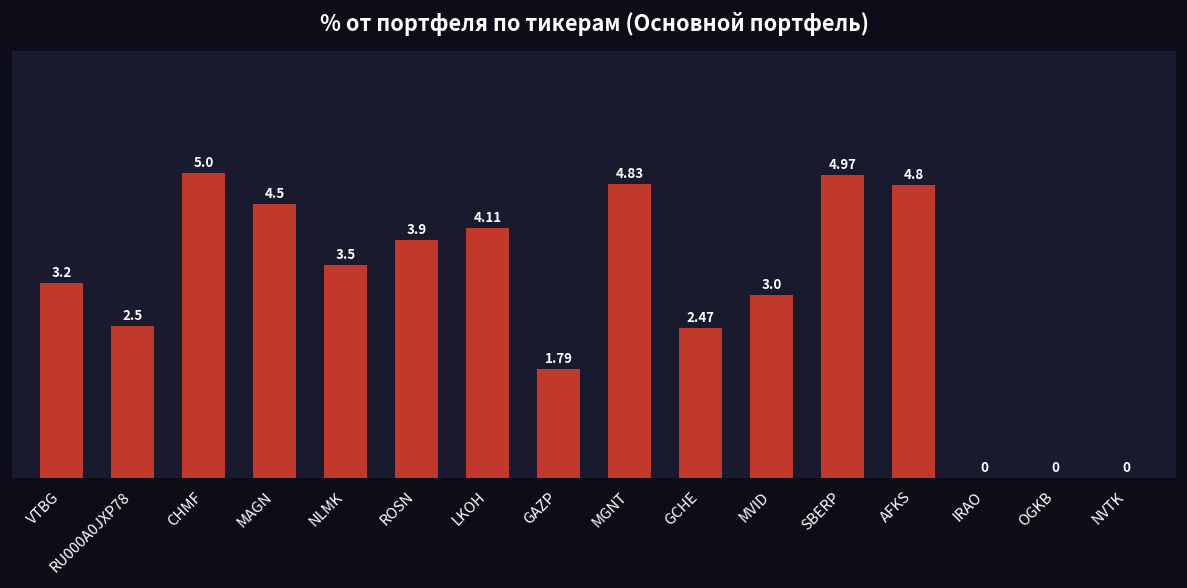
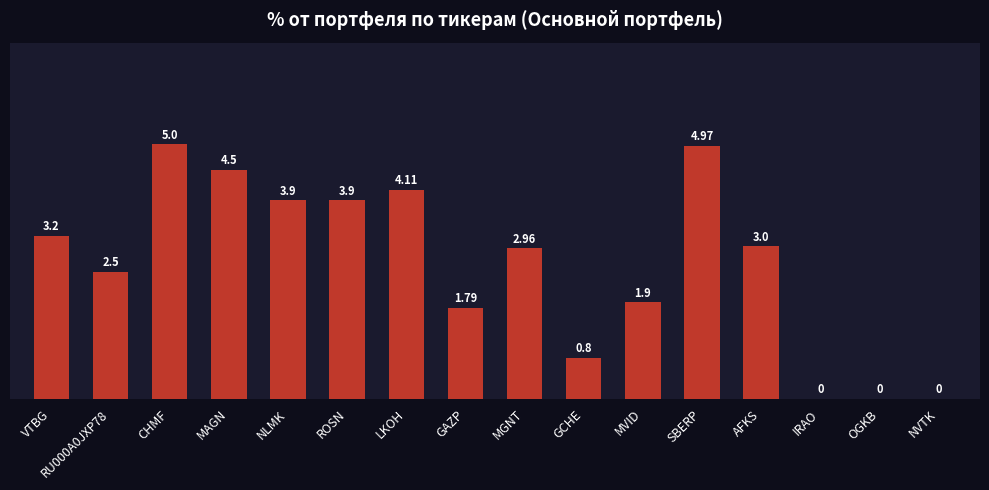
NLMK: 3.5 -> 3.9
MGNT: 4.83 -> 2.96
GCHE: 2.47 -> 0.8
MVID: 3.0 -> 1.9
AFKS: 4.8 -> 3.0
